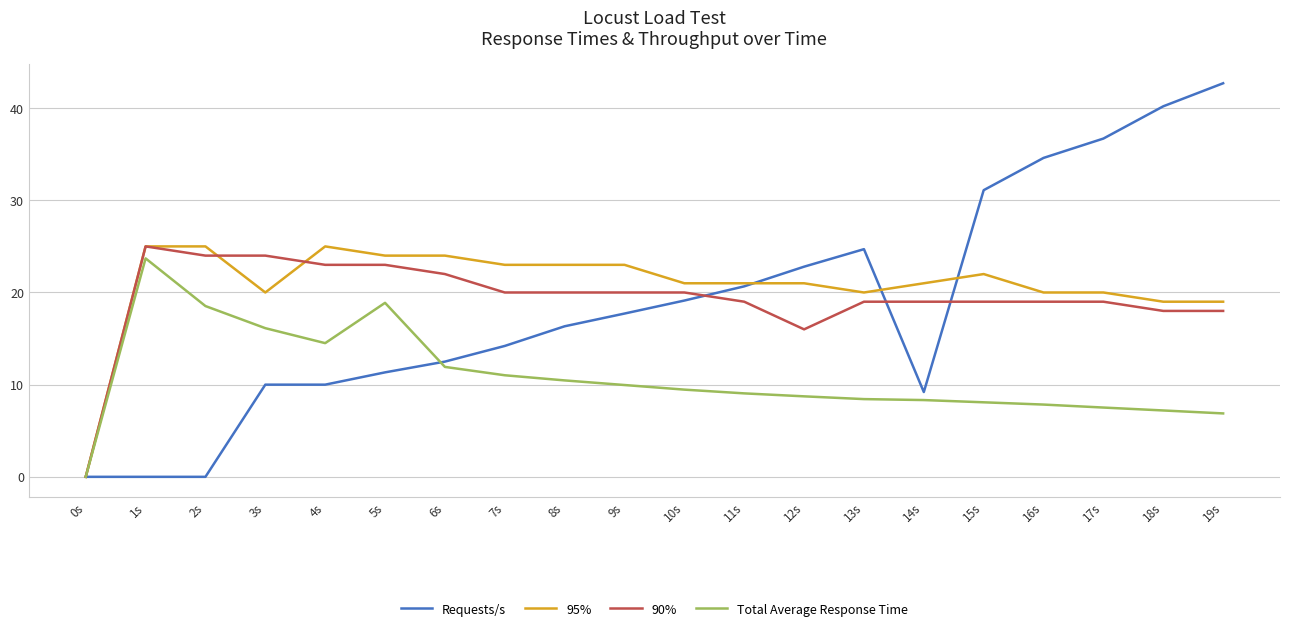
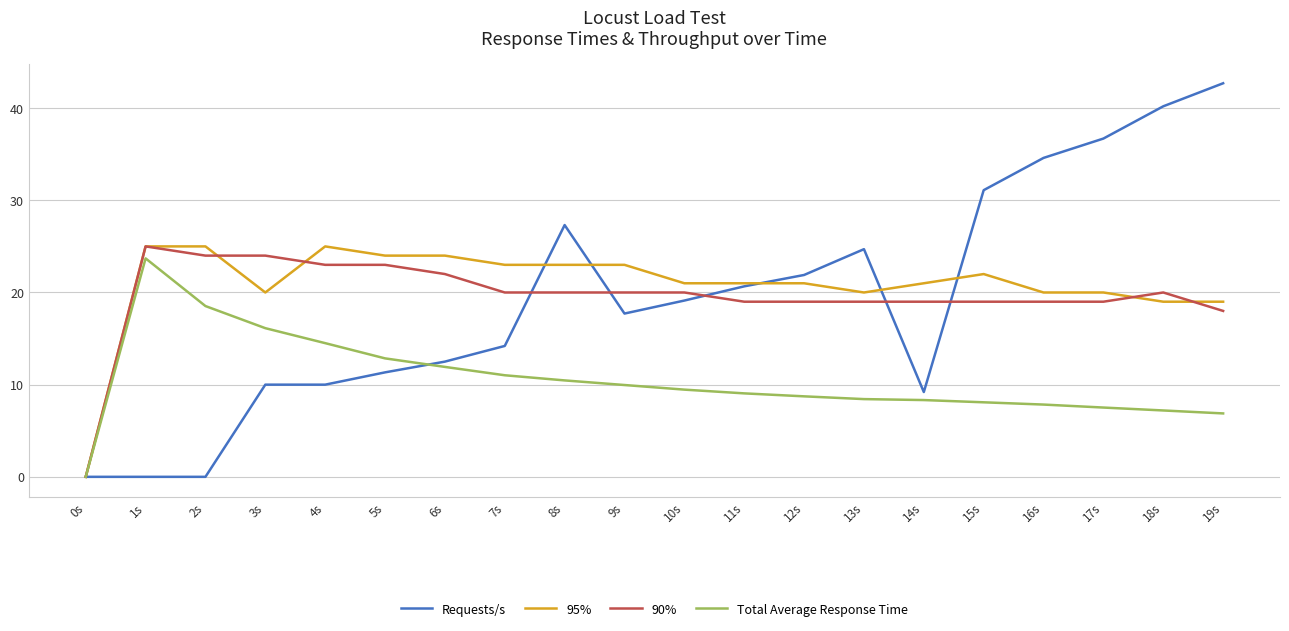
Total Average Response Time, 5s: 19 -> 13
Requests/s, 8s: 16 -> 27
Requests/s, 12s: 23 -> 22
90%, 12s: 16 -> 19
90%, 18s: 18 -> 20
